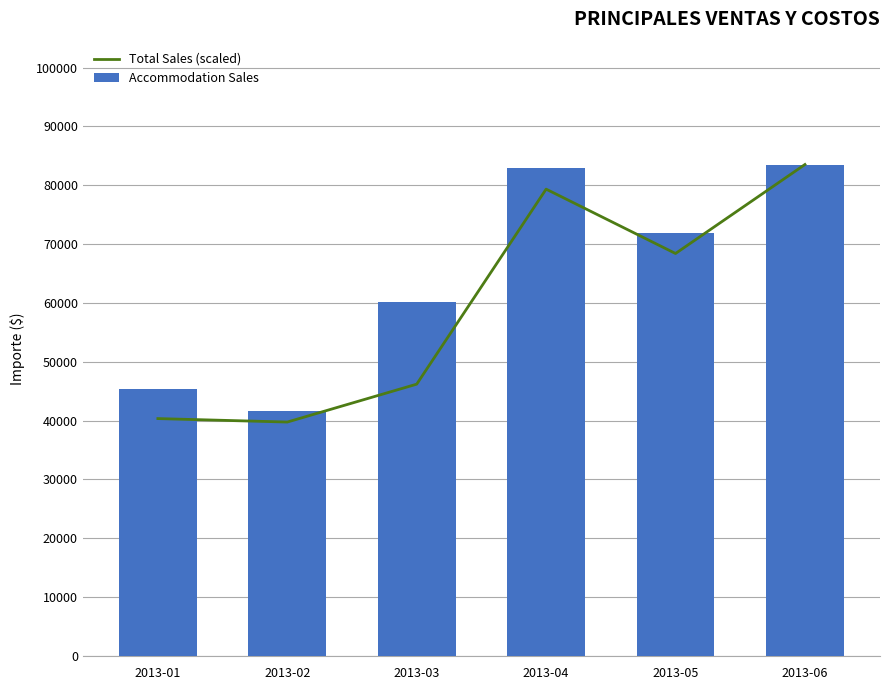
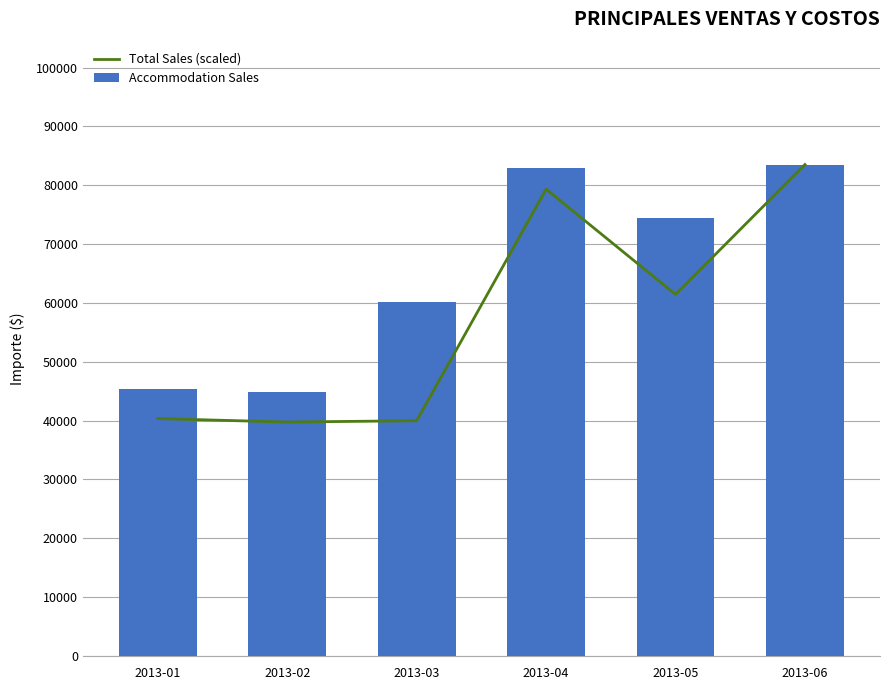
Accommodation Sales, 2013-02: 42000 -> 45000
Total Sales (scaled), 2013-03: 46000 -> 40000
Total Sales (scaled), 2013-05: 68000 -> 61000
Accommodation Sales, 2013-05: 72000 -> 74000
